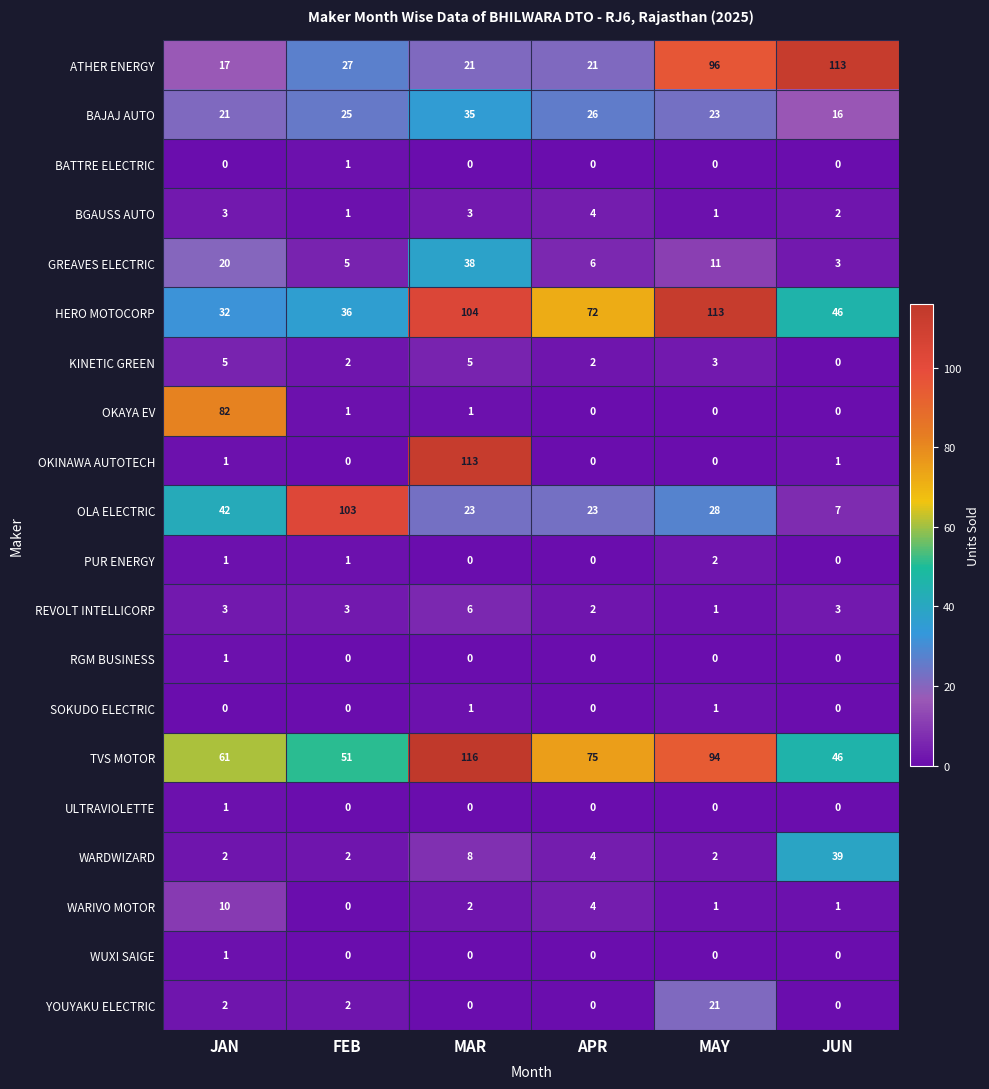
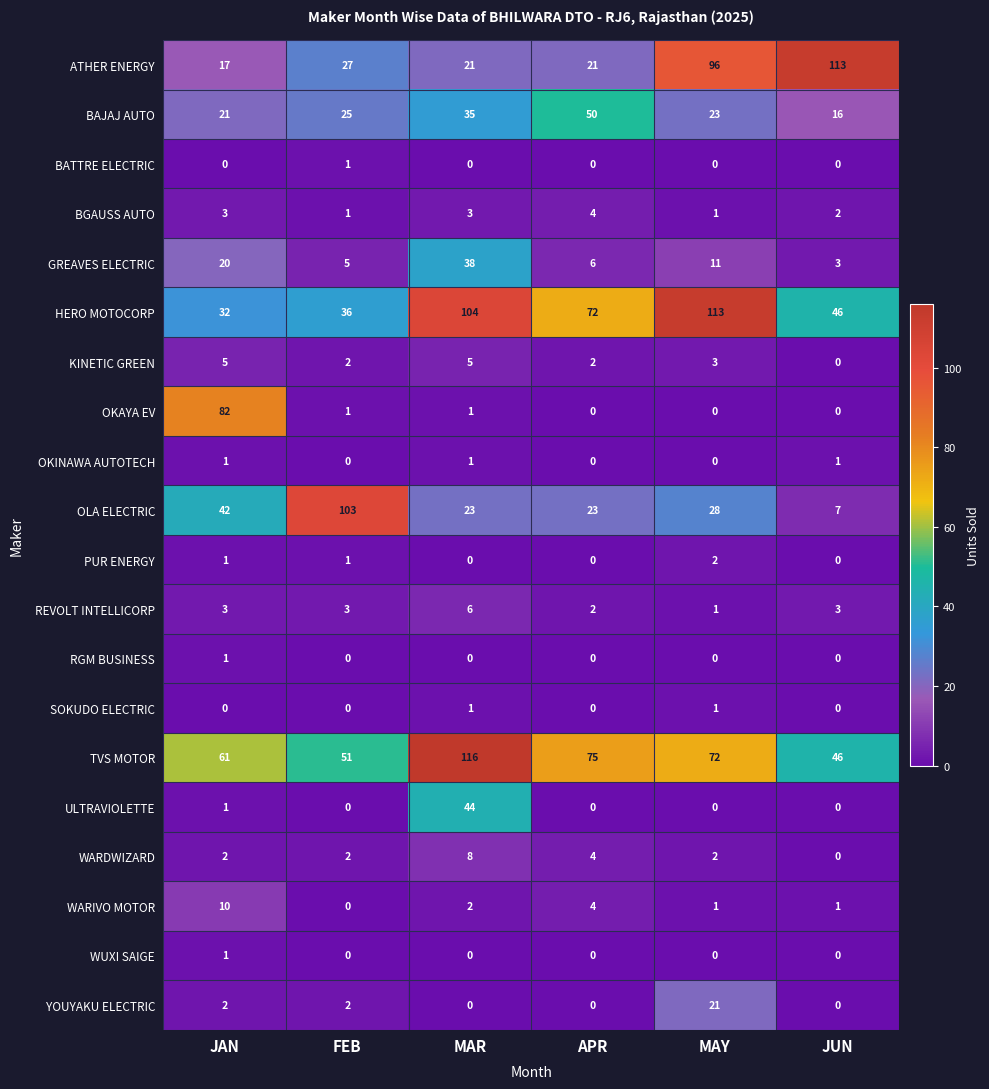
BAJAJ AUTO, APR: 26 -> 50
OKINAWA AUTOTECH, MAR: 113 -> 1
TVS MOTOR, MAY: 94 -> 72
ULTRAVIOLETTE, MAR: 0 -> 44
WARDWIZARD, JUN: 39 -> 0
